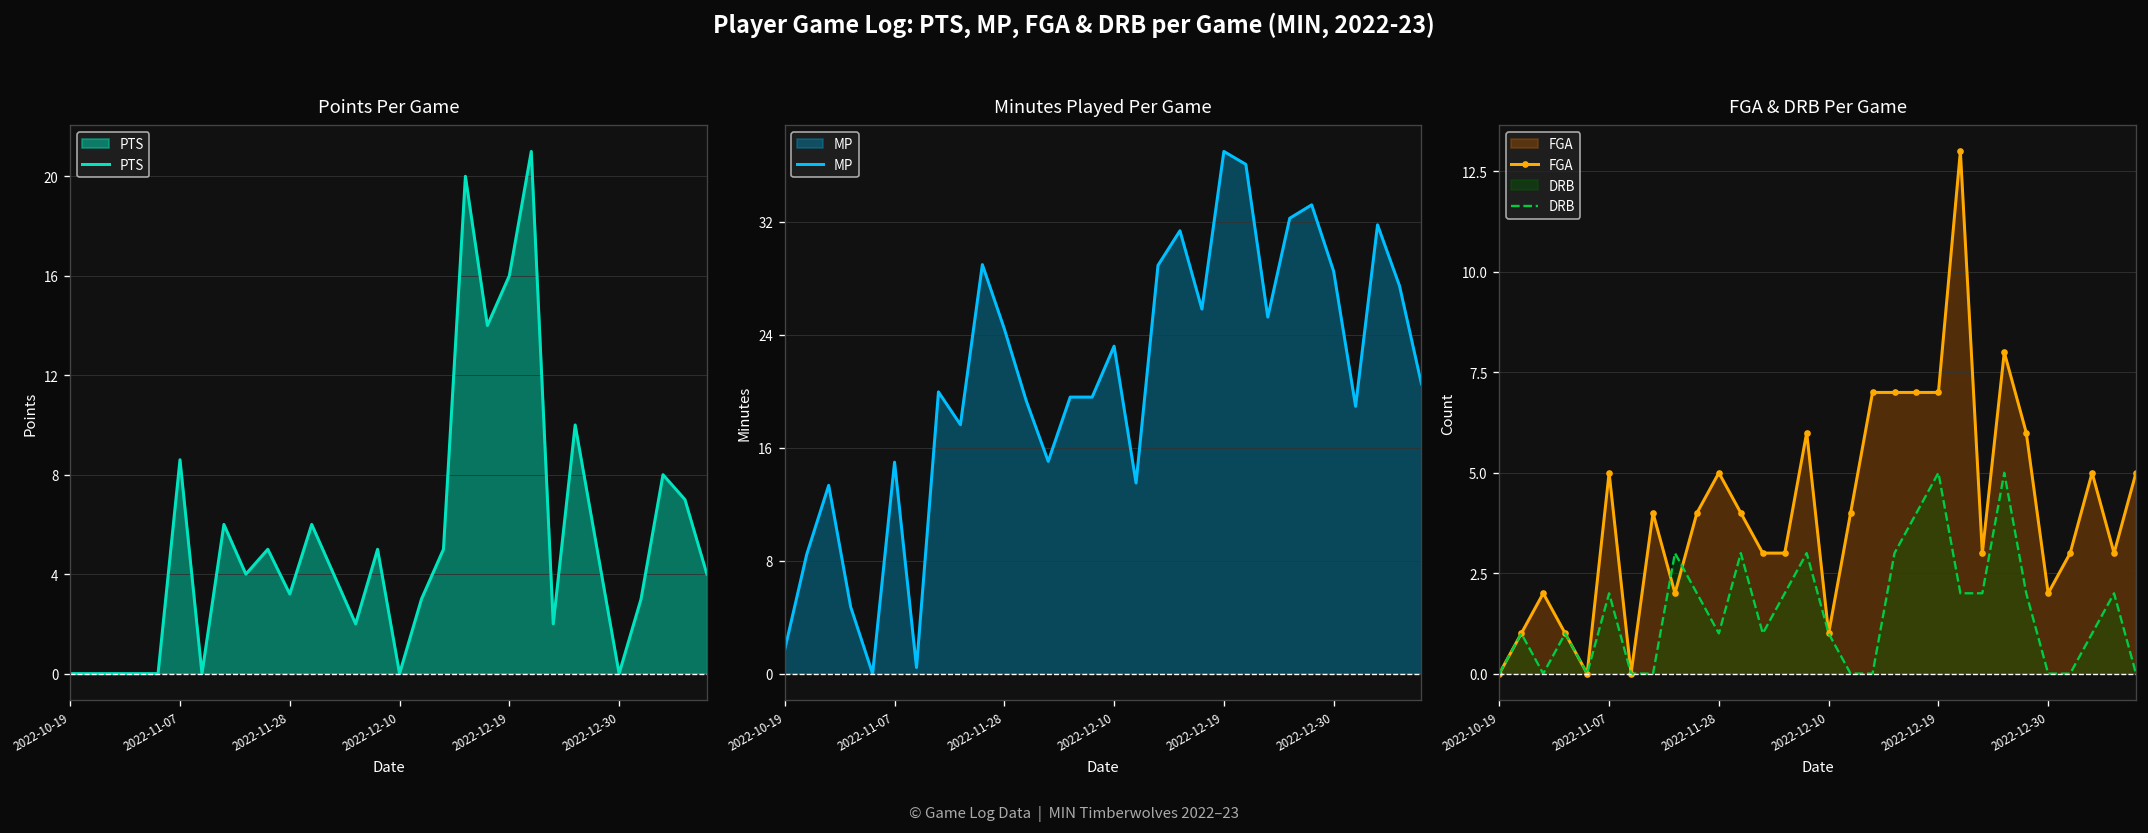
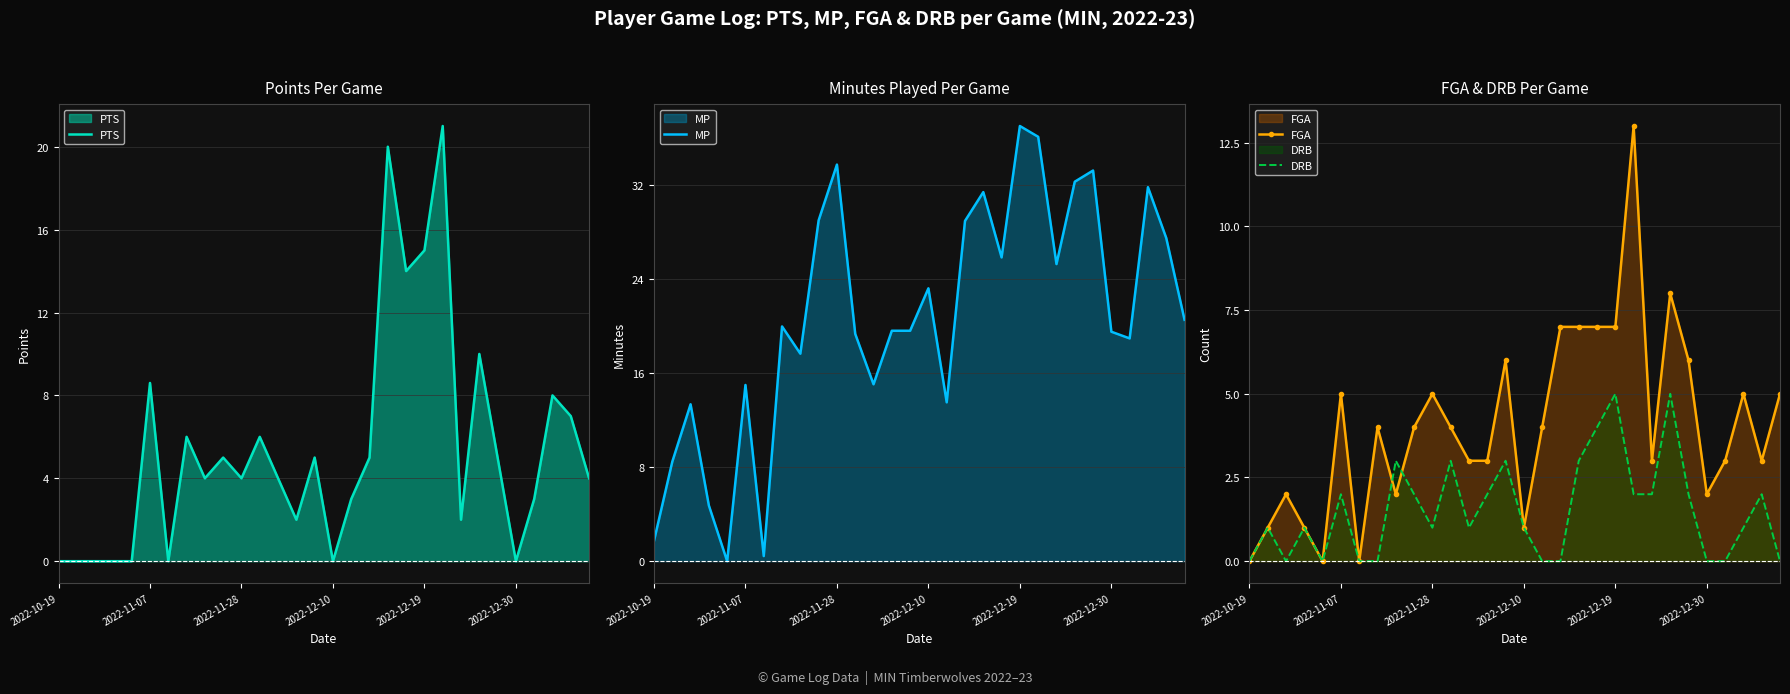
Points Per Game, 2022-11-28: 3.2 -> 4.0
Points Per Game, 2022-12-19: 16 -> 15
Minutes Played Per Game, 2022-11-28: 24.4 -> 33.7
Minutes Played Per Game, 2022-12-30: 28.5 -> 19.5
